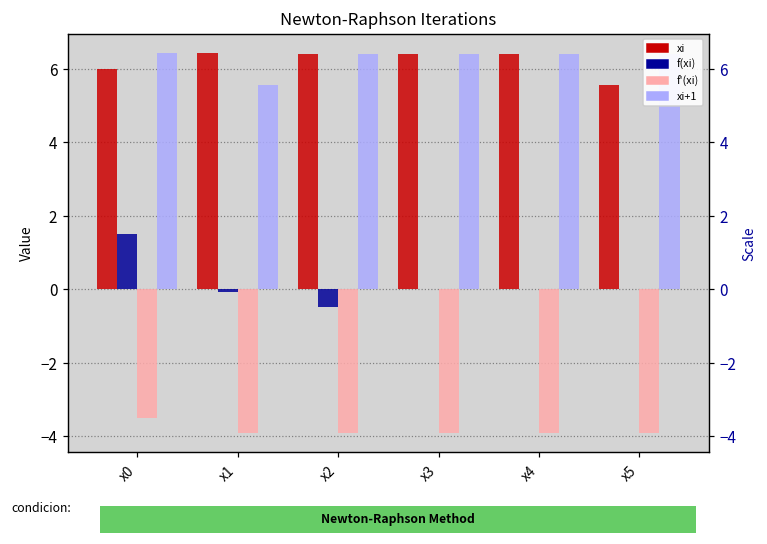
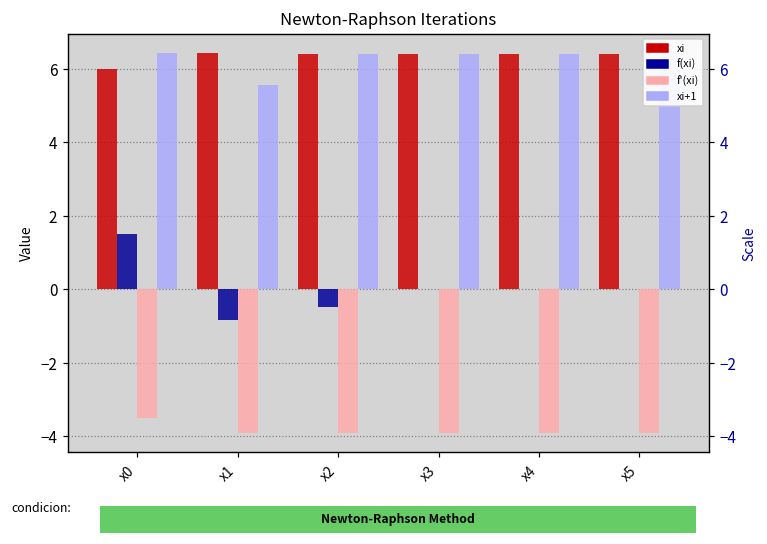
f(xi), x1: -0.1 -> -0.8
xi, x5: 5.6 -> 6.4
